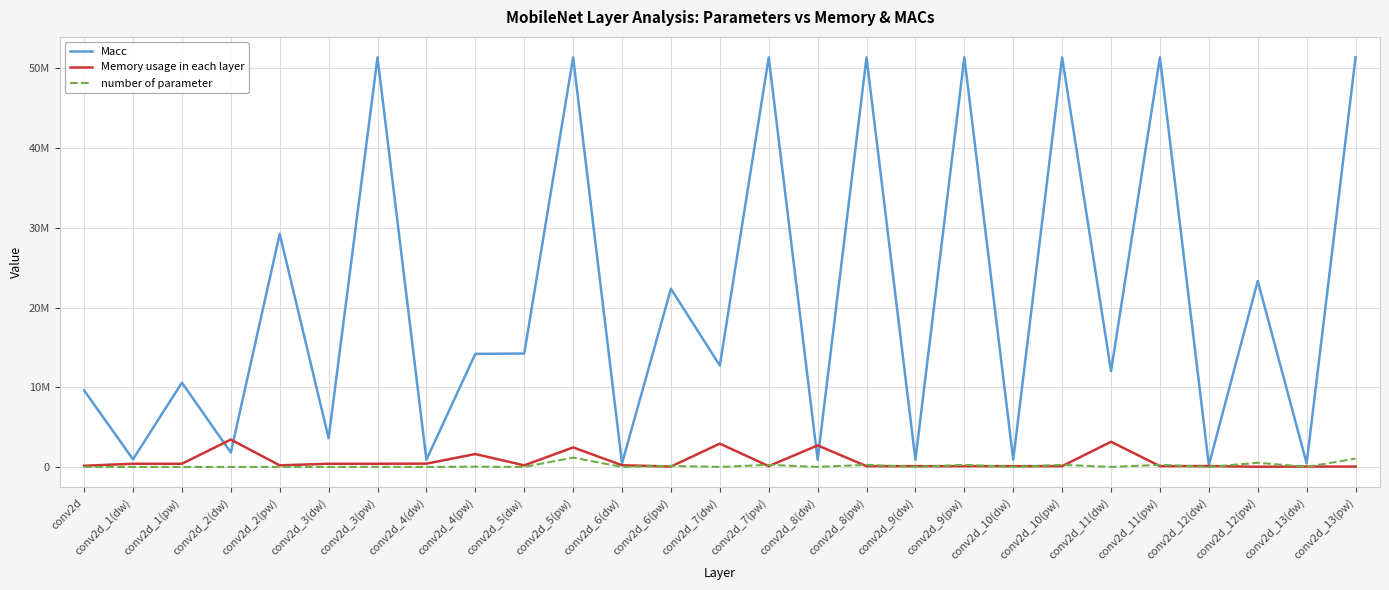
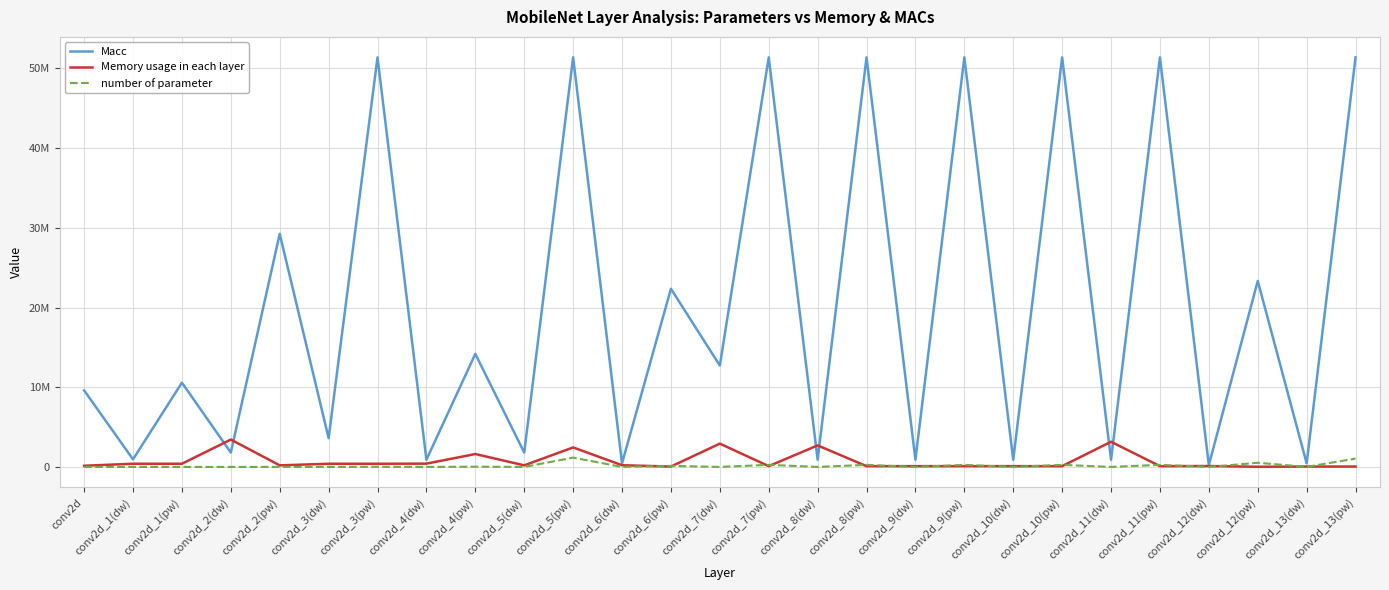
Macc, conv2d_5(dw): 14000000 -> 2000000
Macc, conv2d_11(dw): 12000000 -> 1000000
